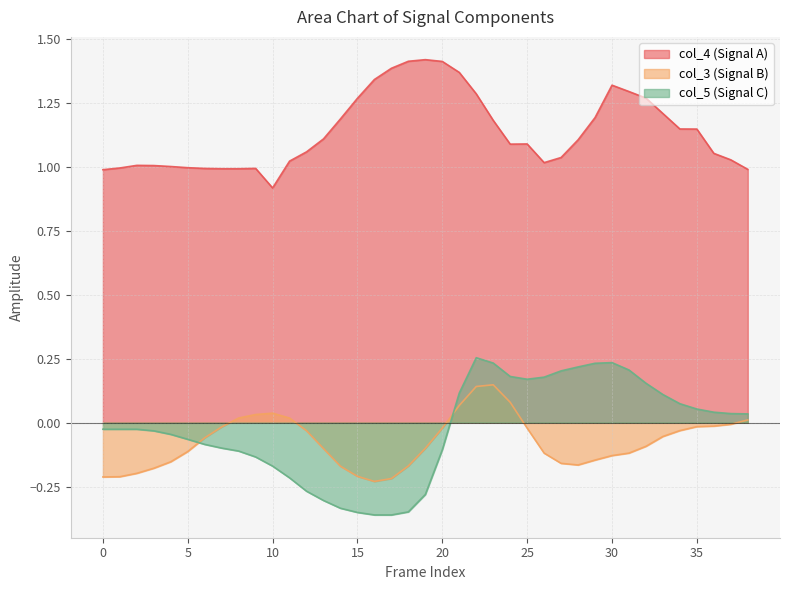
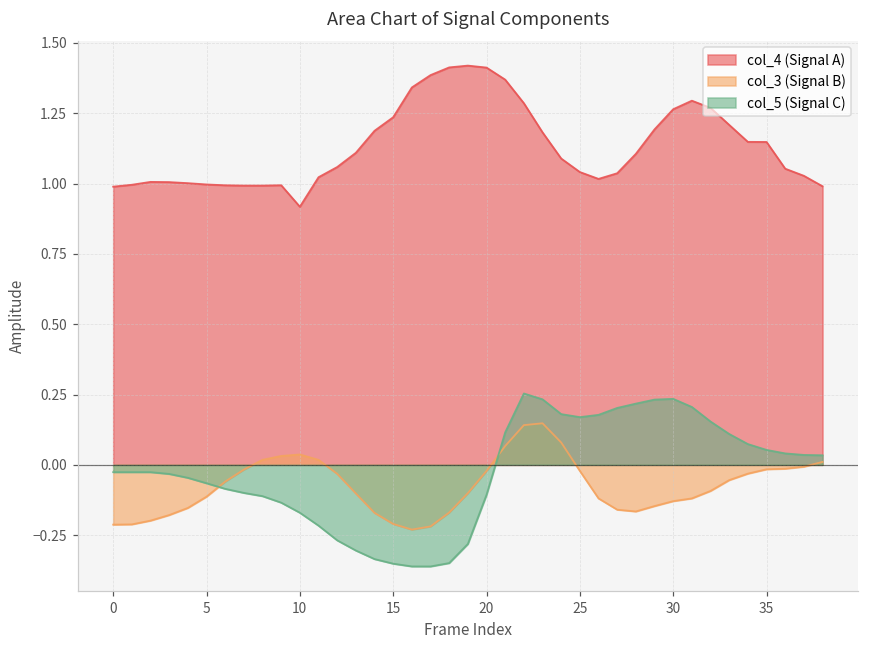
col_4 (Signal A), 15: 1.27 -> 1.24
col_4 (Signal A), 25: 1.09 -> 1.04
col_4 (Signal A), 30: 1.32 -> 1.26
